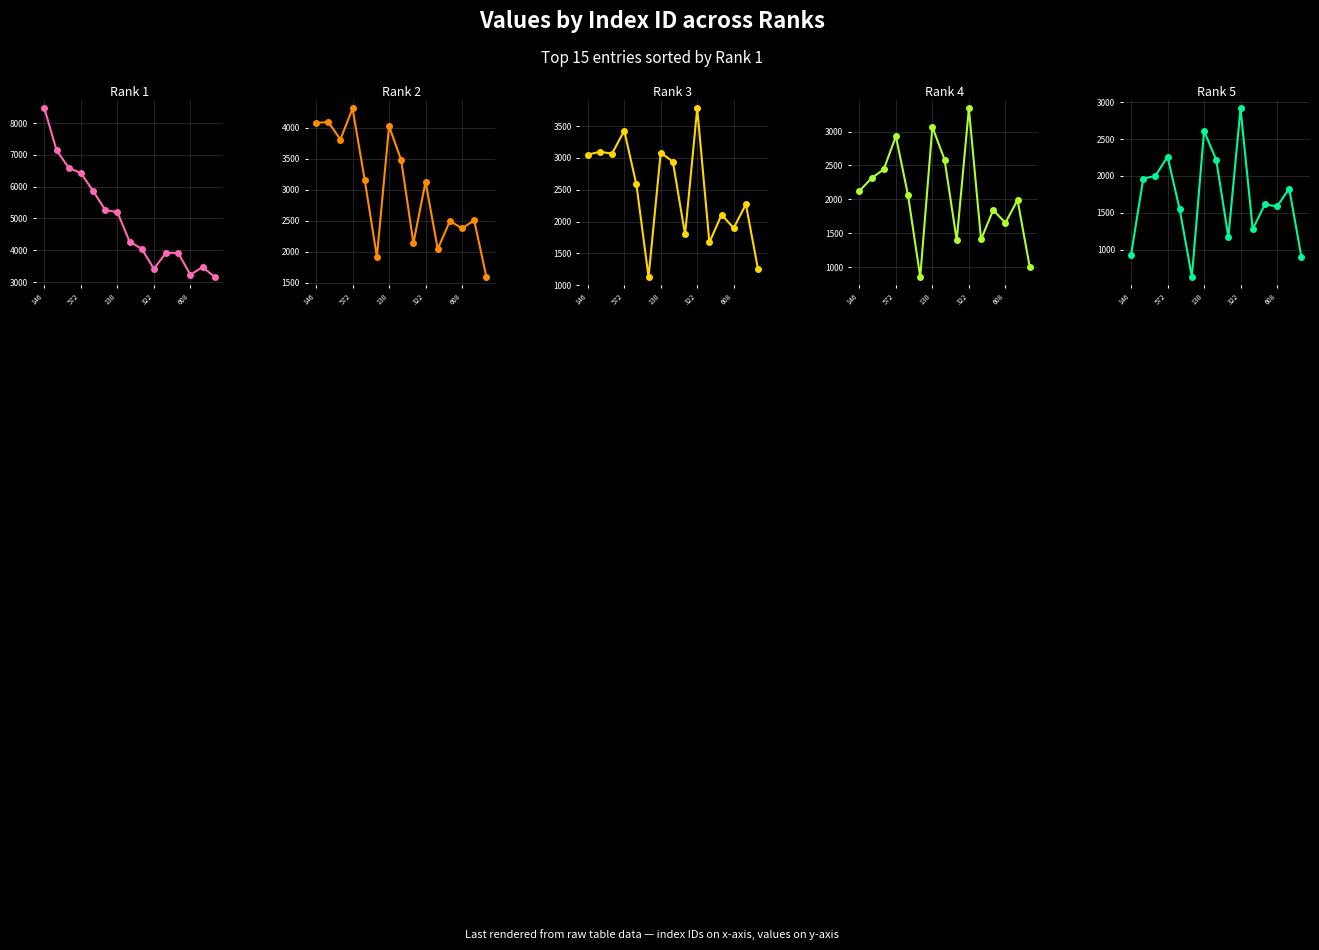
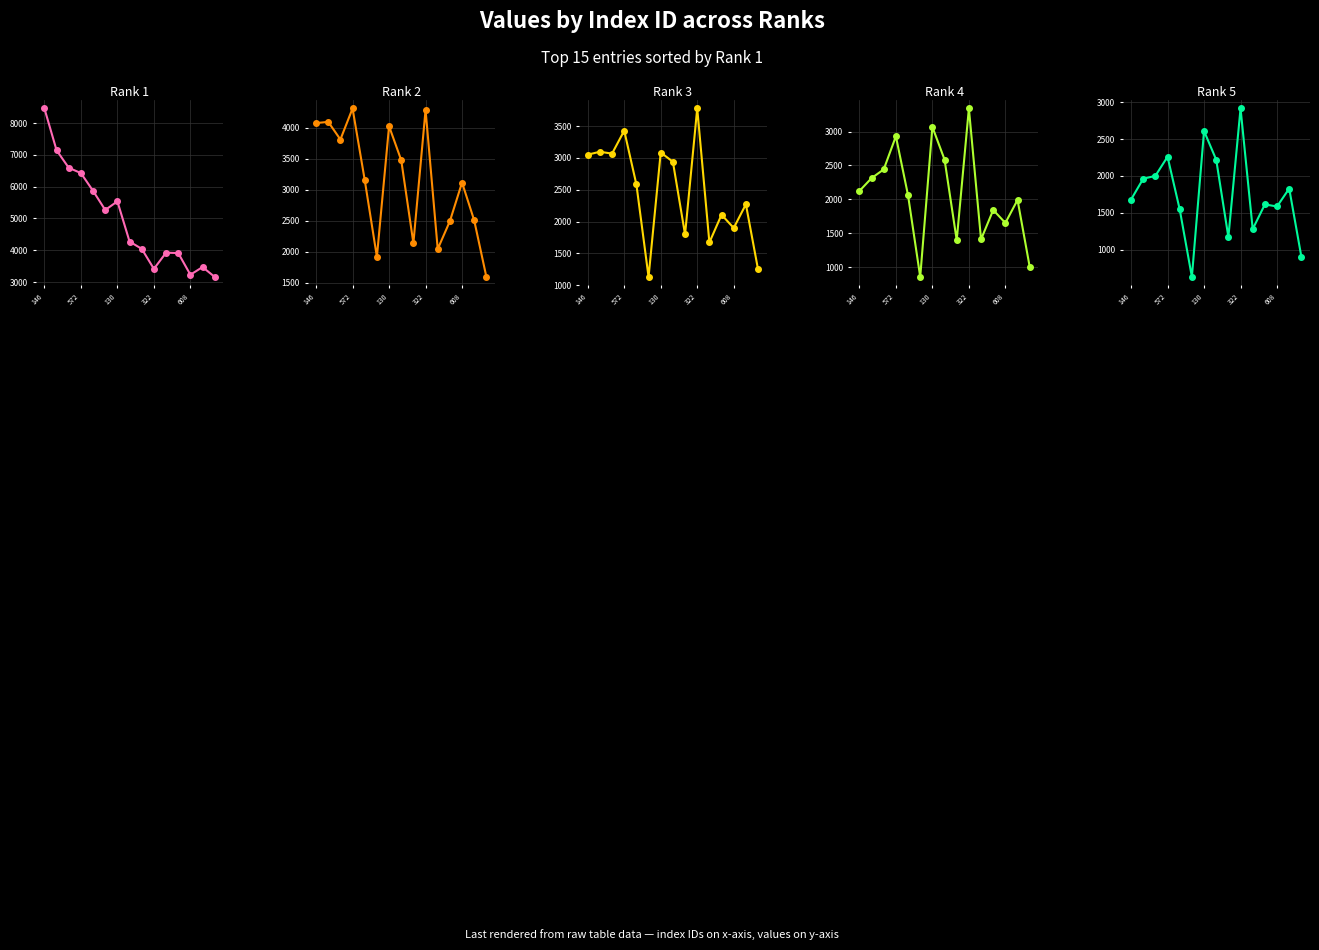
Rank 1, 130: 5200 -> 5500
Rank 2, 322: 3100 -> 4300
Rank 2, 608: 2400 -> 3100
Rank 5, 146: 900 -> 1700
